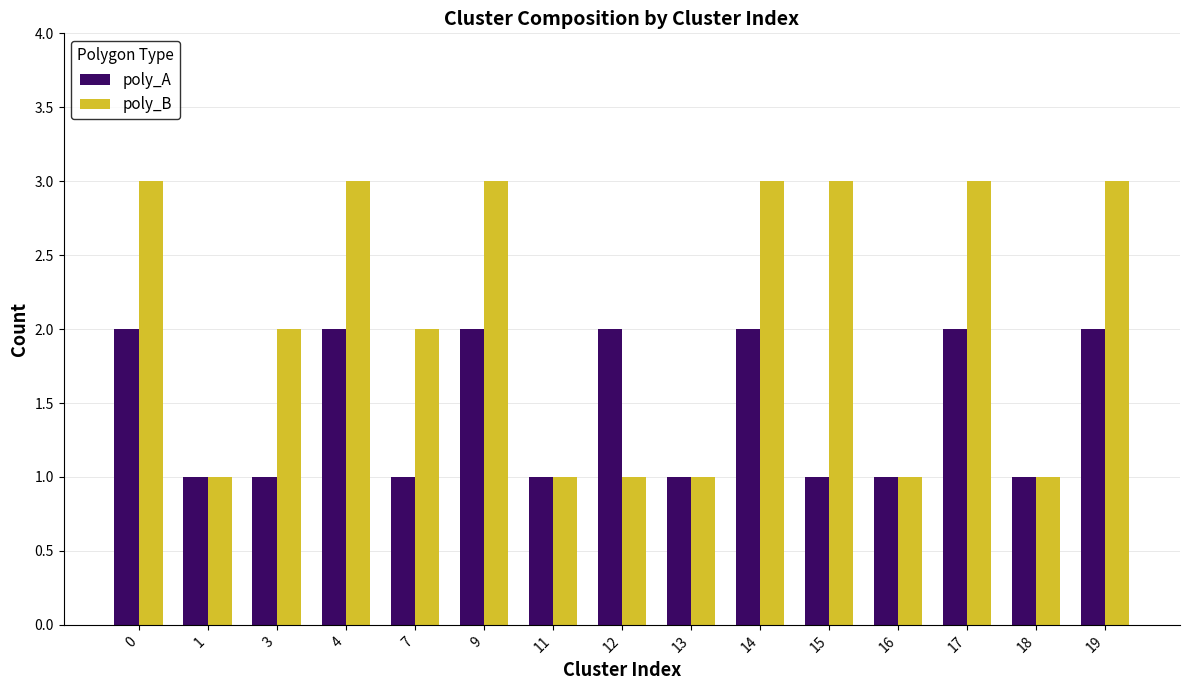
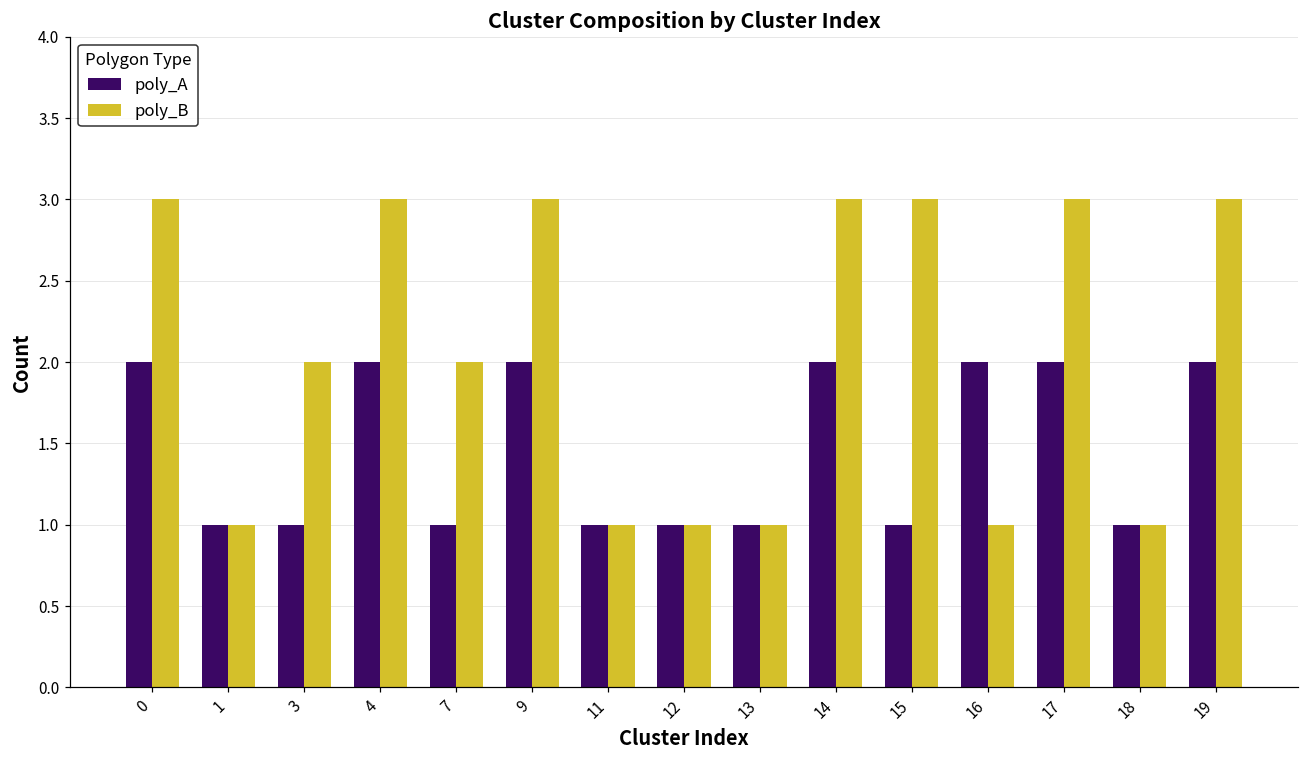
poly_A, 12: 2 -> 1
poly_A, 16: 1 -> 2
